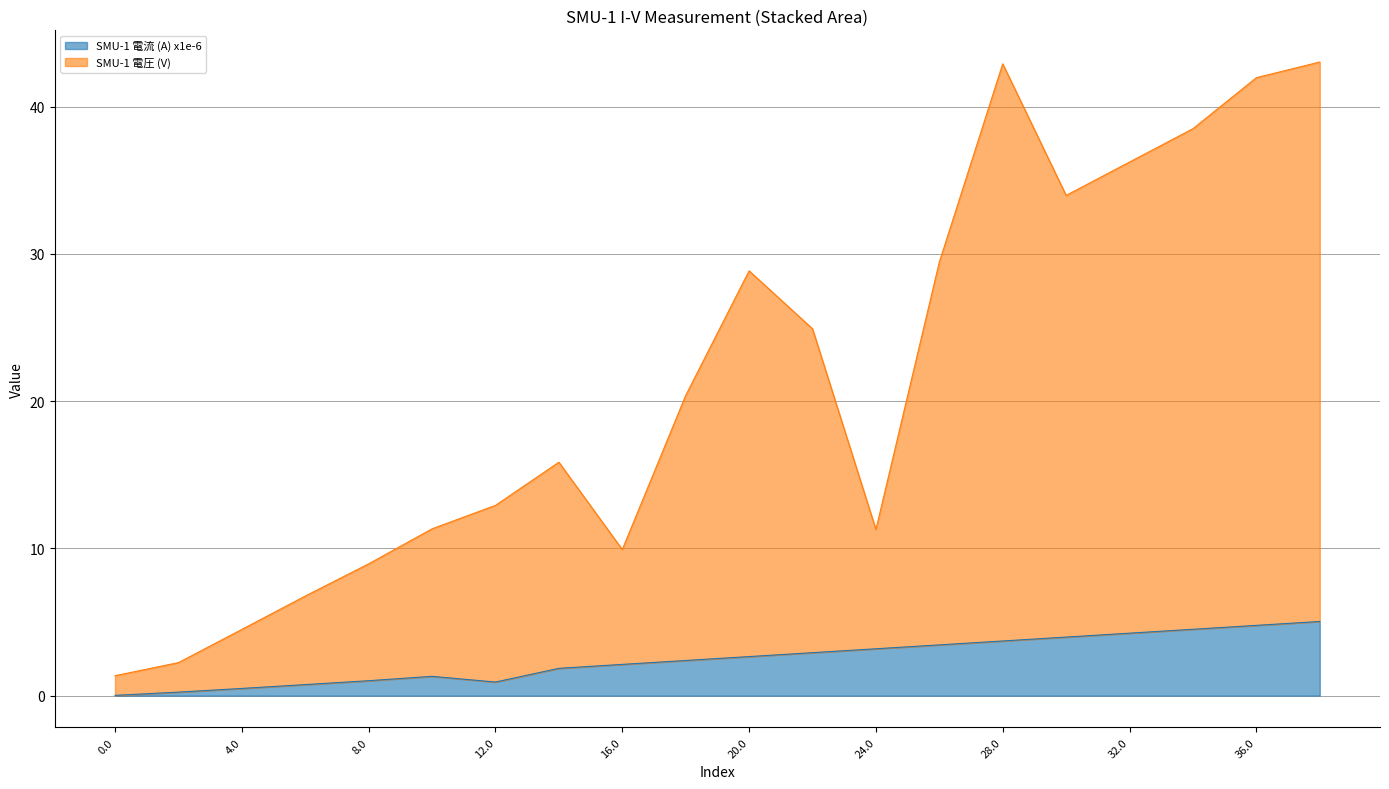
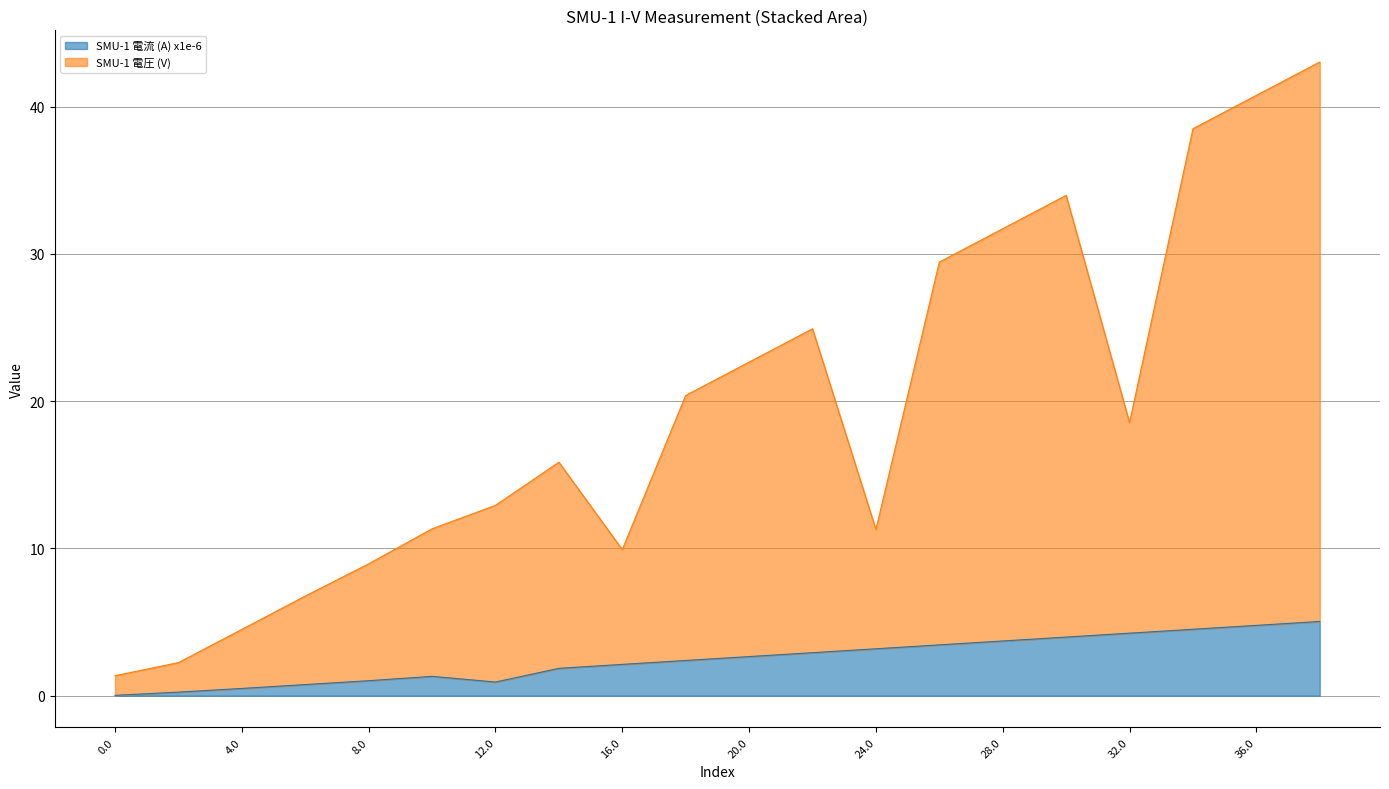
SMU-1 電圧 (V), 20.0: 26.2 -> 20.0
SMU-1 電圧 (V), 28.0: 39.2 -> 28.0
SMU-1 電圧 (V), 32.0: 32.0 -> 14.3
SMU-1 電圧 (V), 36.0: 37.2 -> 36.0
